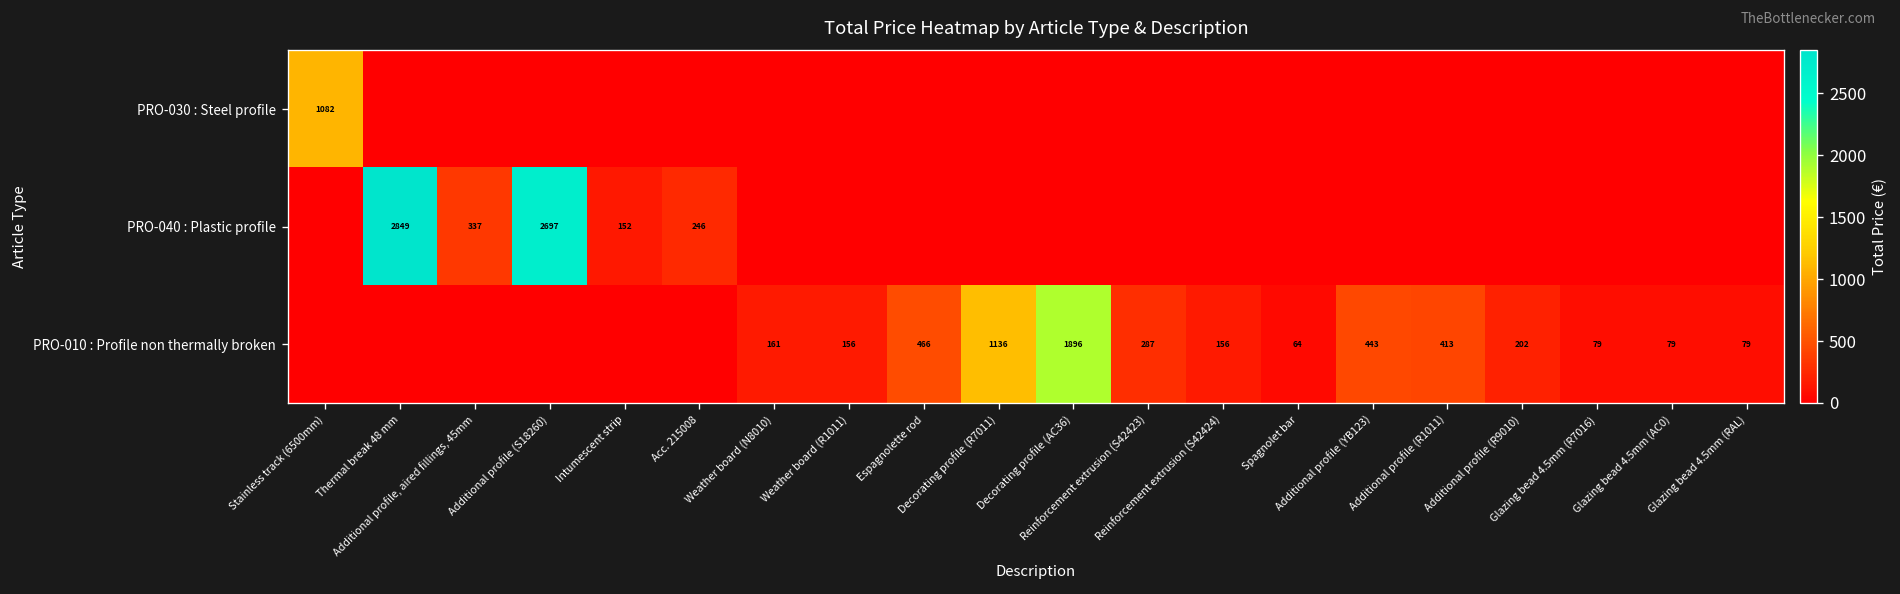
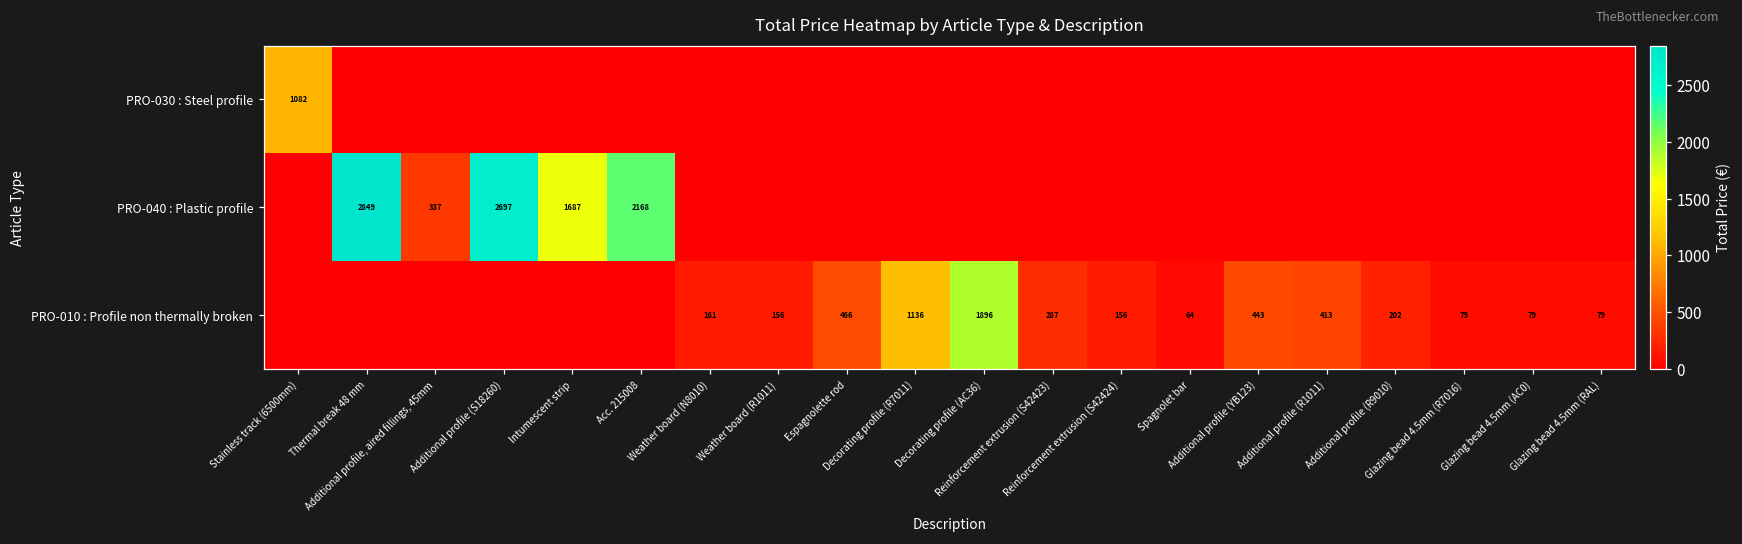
PRO-040 : Plastic profile, Intumescent strip: 152 -> 1687
PRO-040 : Plastic profile, Acc. 215008: 246 -> 2168
